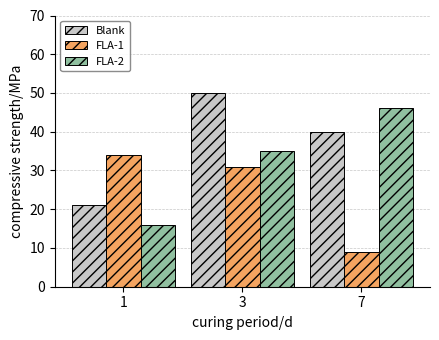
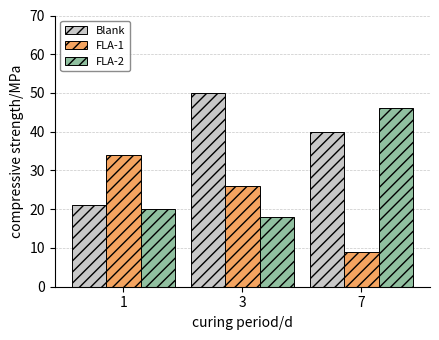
FLA-2, 1: 16 -> 20
FLA-1, 3: 31 -> 26
FLA-2, 3: 35 -> 18
